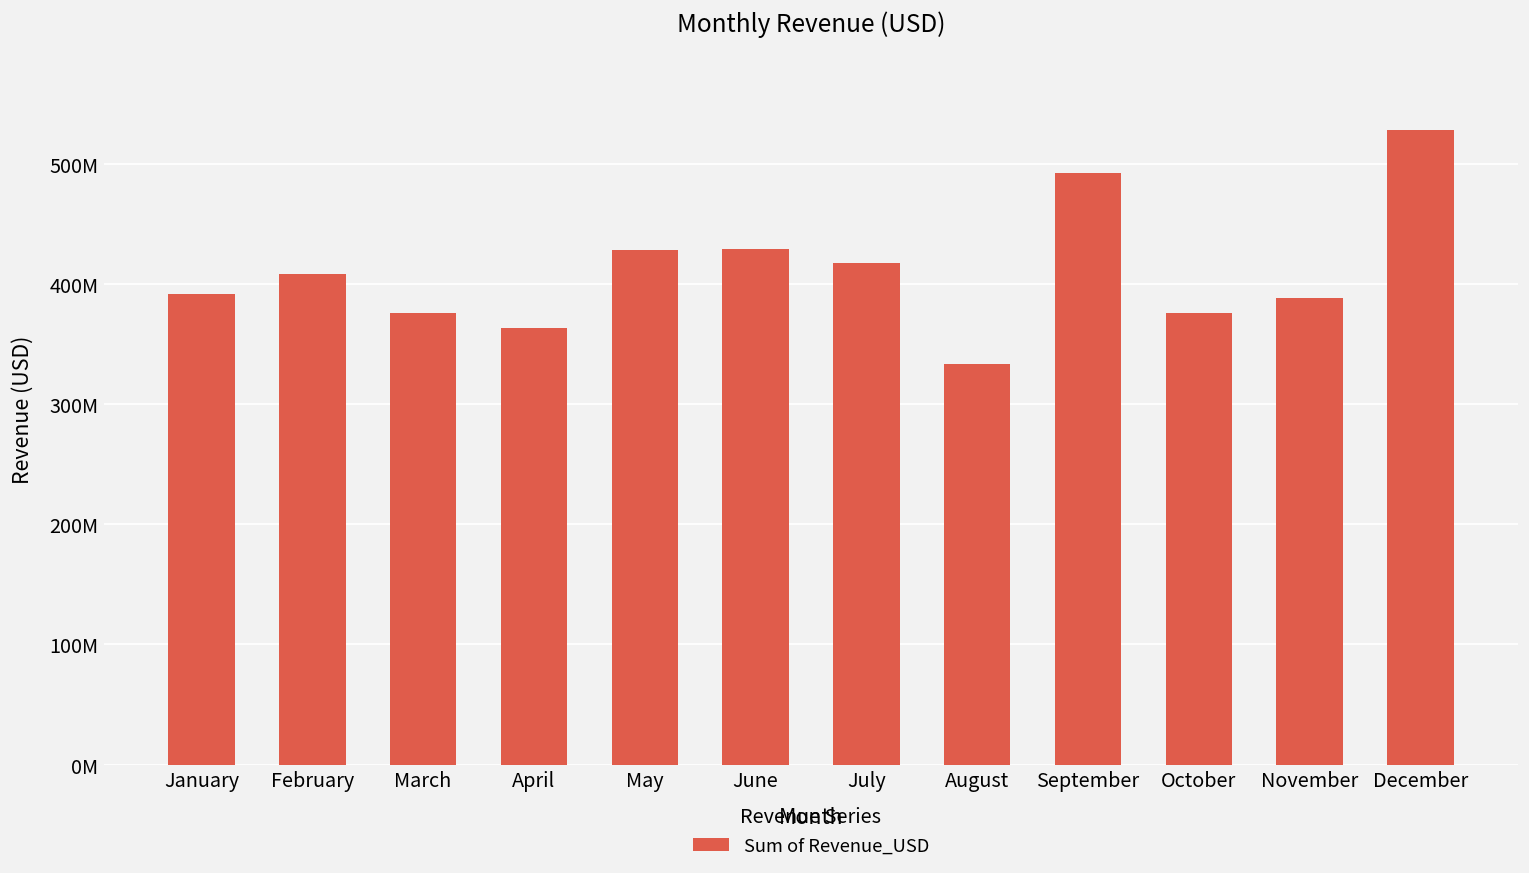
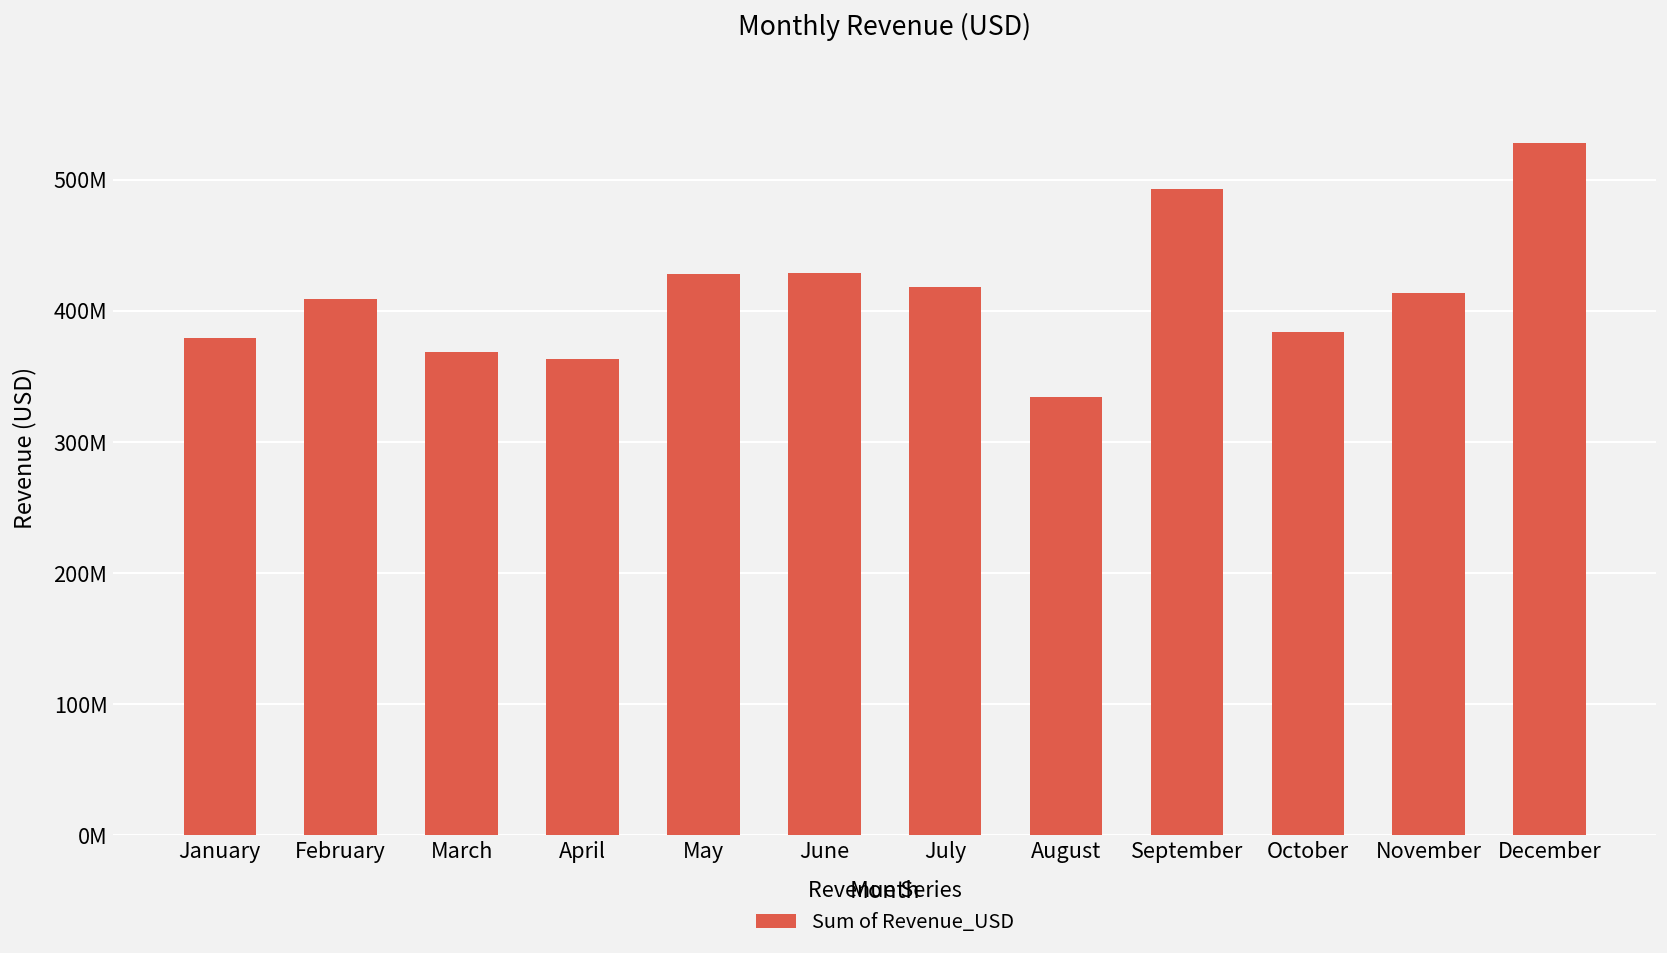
January: 392000000 -> 379000000
March: 376000000 -> 368000000
October: 376000000 -> 383000000
November: 389000000 -> 413000000
